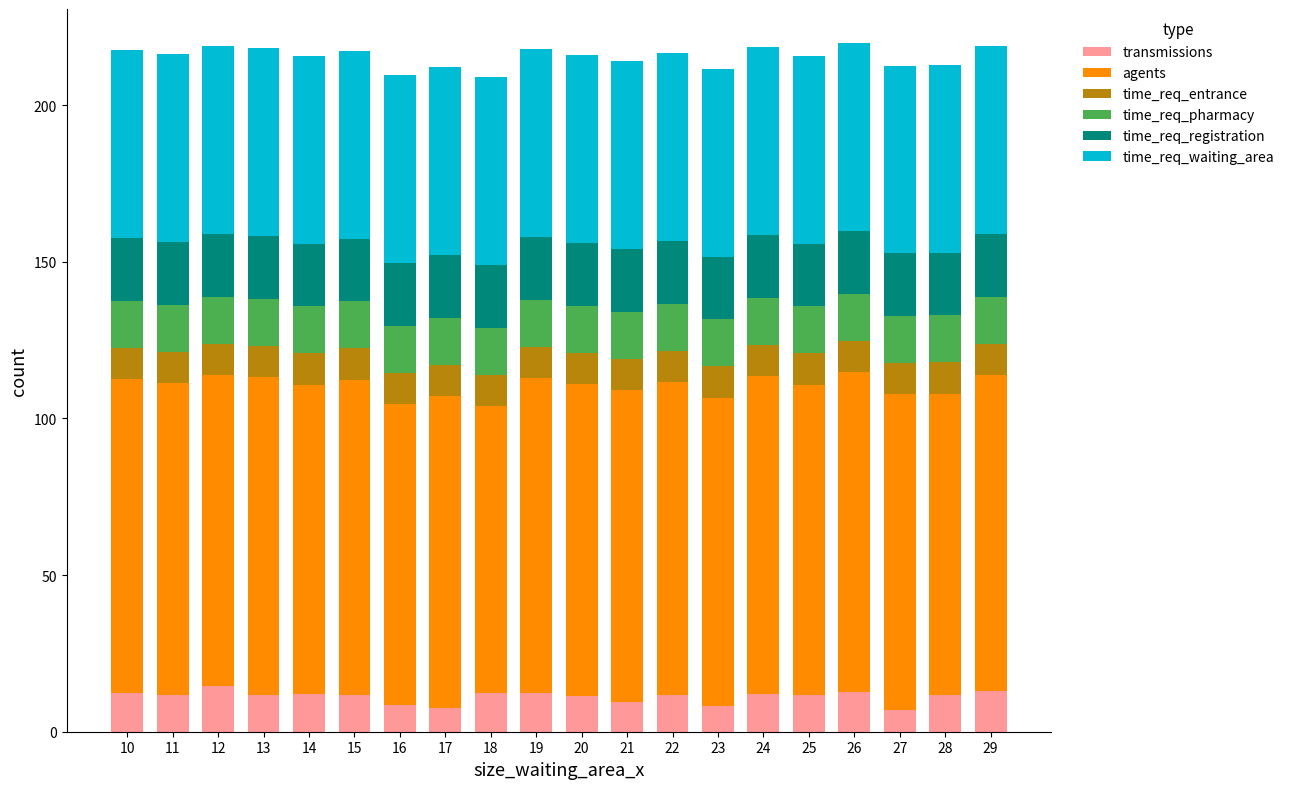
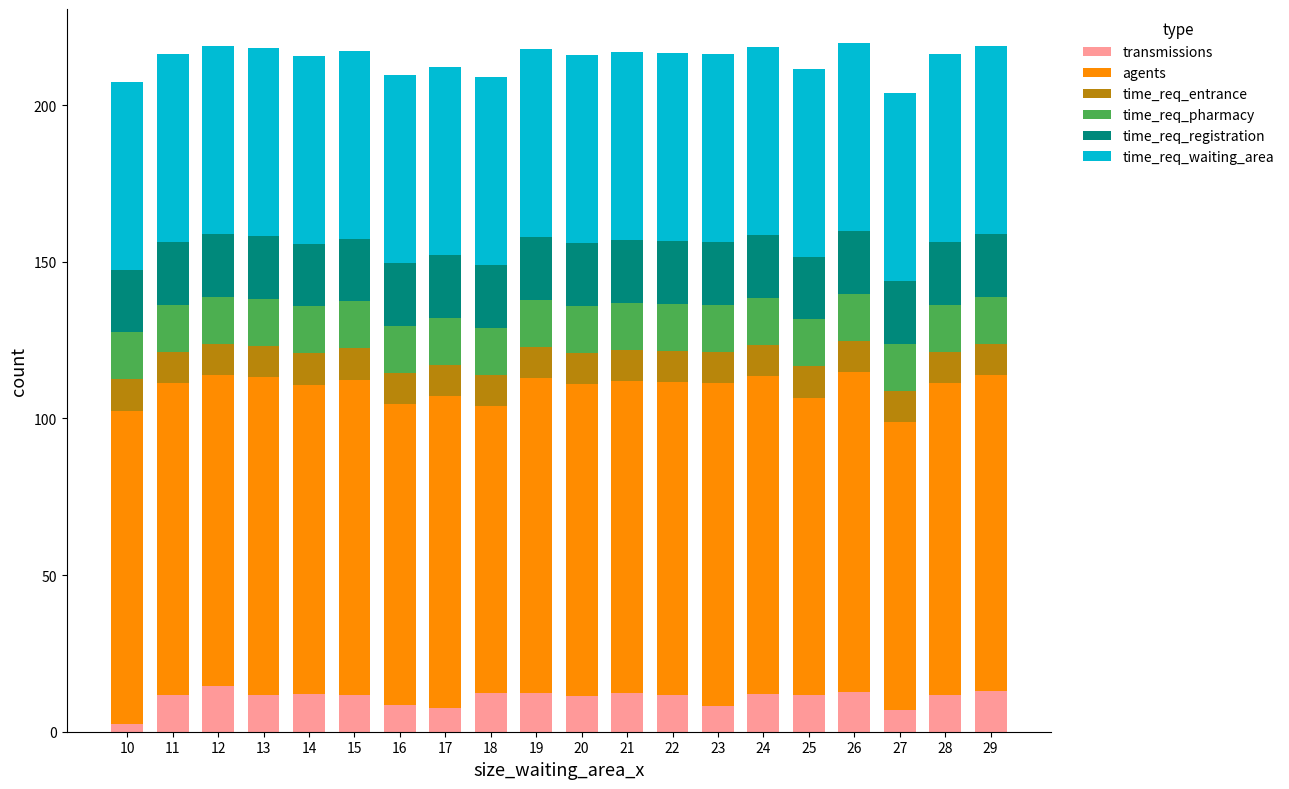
transmissions, 10: 12 -> 2
transmissions, 21: 9 -> 12
agents, 23: 99 -> 103
agents, 25: 99 -> 95
agents, 27: 101 -> 92
agents, 28: 96 -> 99
